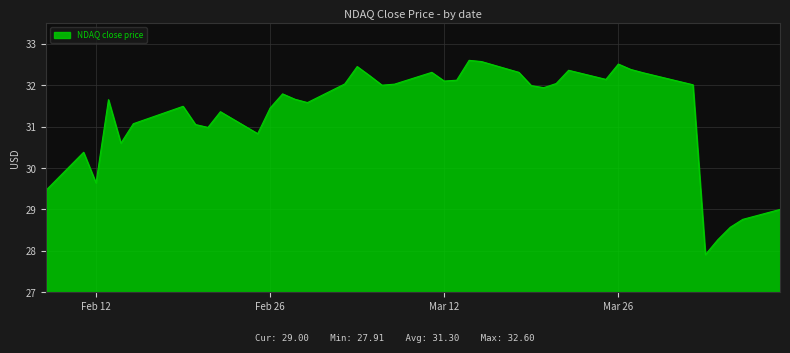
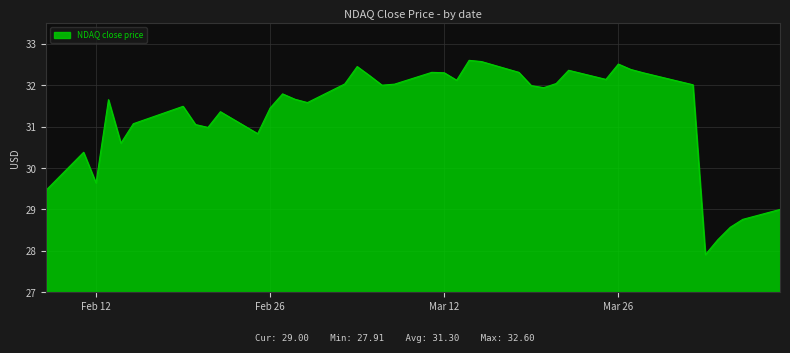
Mar 12: 32.1 -> 32.3
